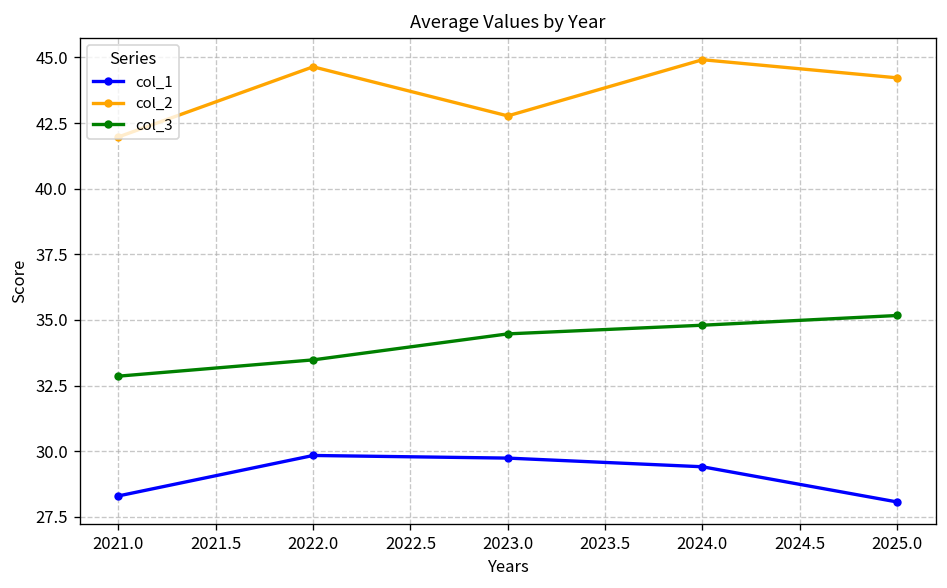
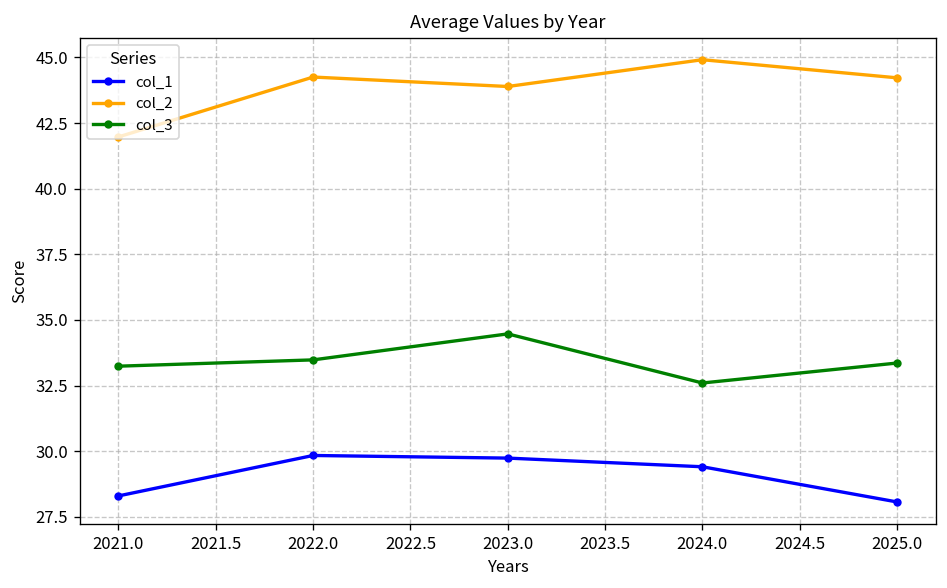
col_3, 2021.0: 32.9 -> 33.2
col_2, 2022.0: 44.6 -> 44.3
col_2, 2023.0: 42.8 -> 43.9
col_3, 2024.0: 34.8 -> 32.6
col_3, 2025.0: 35.2 -> 33.4
